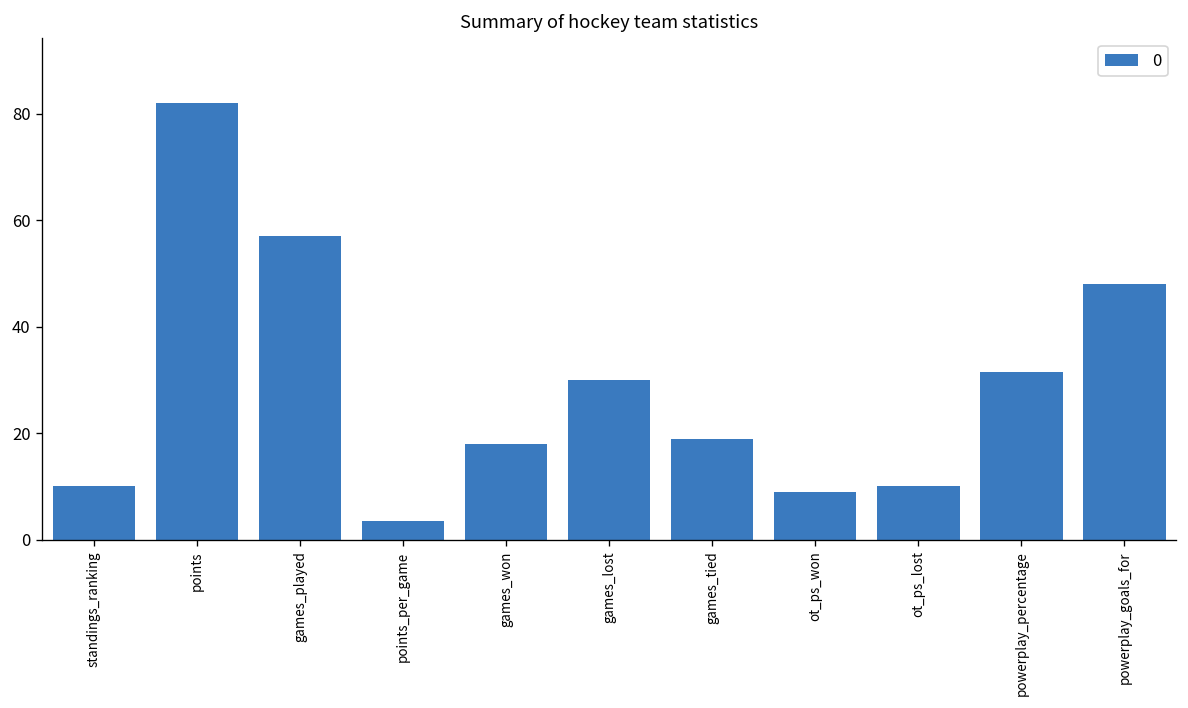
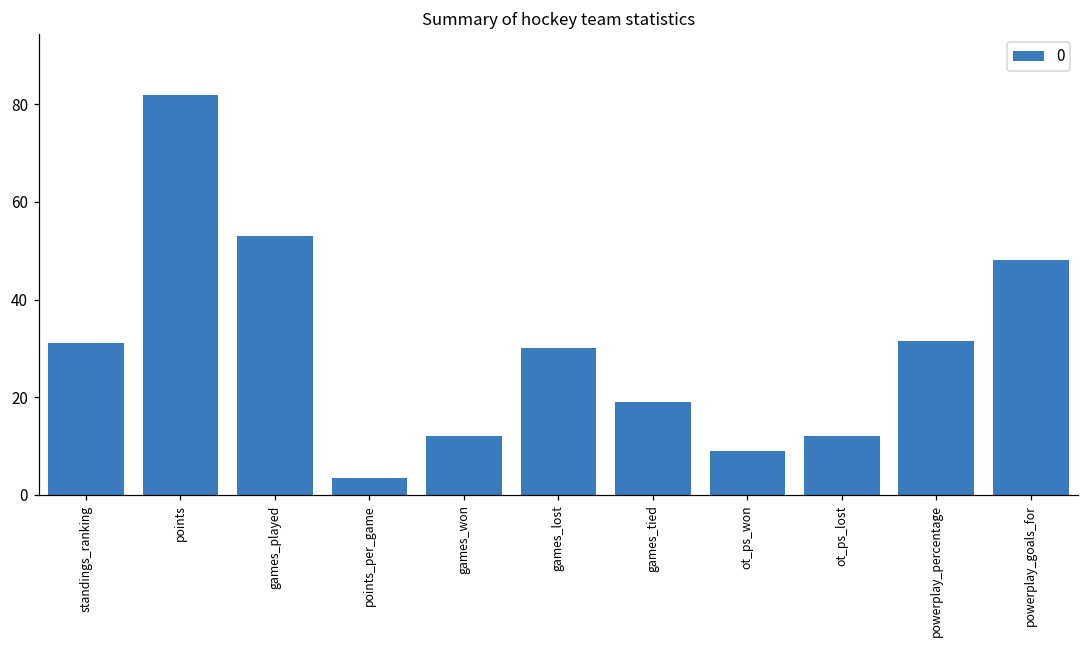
standings_ranking: 10 -> 31
games_played: 57 -> 53
games_won: 18 -> 12
ot_ps_lost: 10 -> 12
